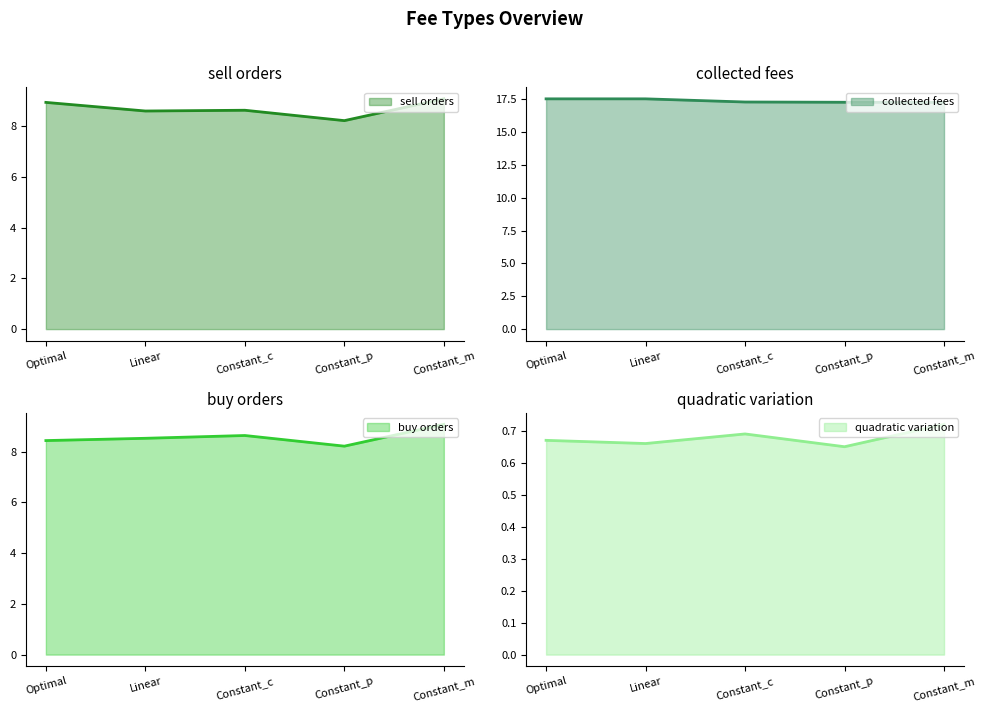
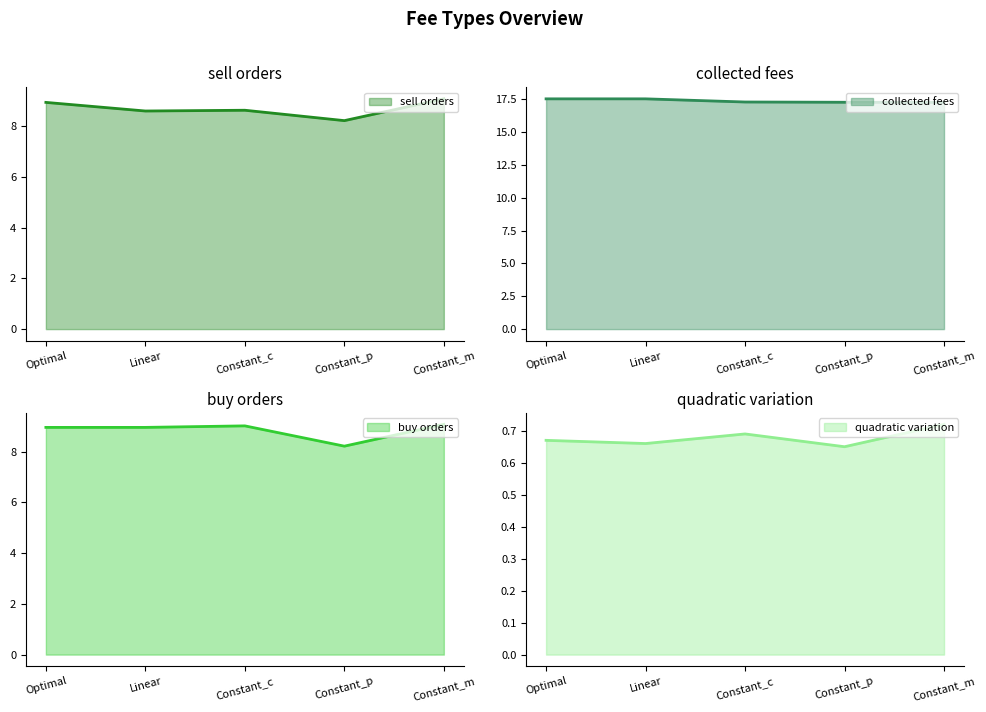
buy orders, Optimal: 8.4 -> 9.0
buy orders, Linear: 8.5 -> 9.0
buy orders, Constant_c: 8.6 -> 9.0
